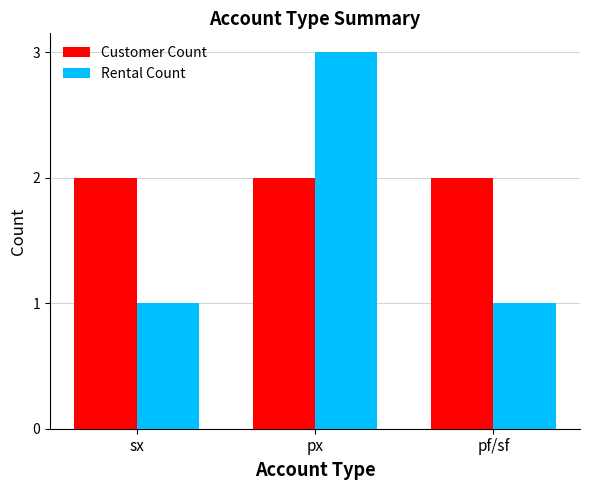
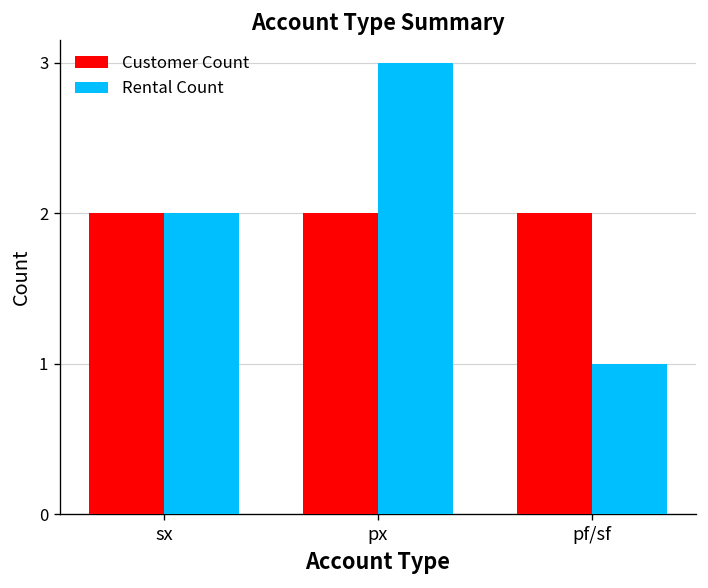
Rental Count, sx: 1 -> 2
